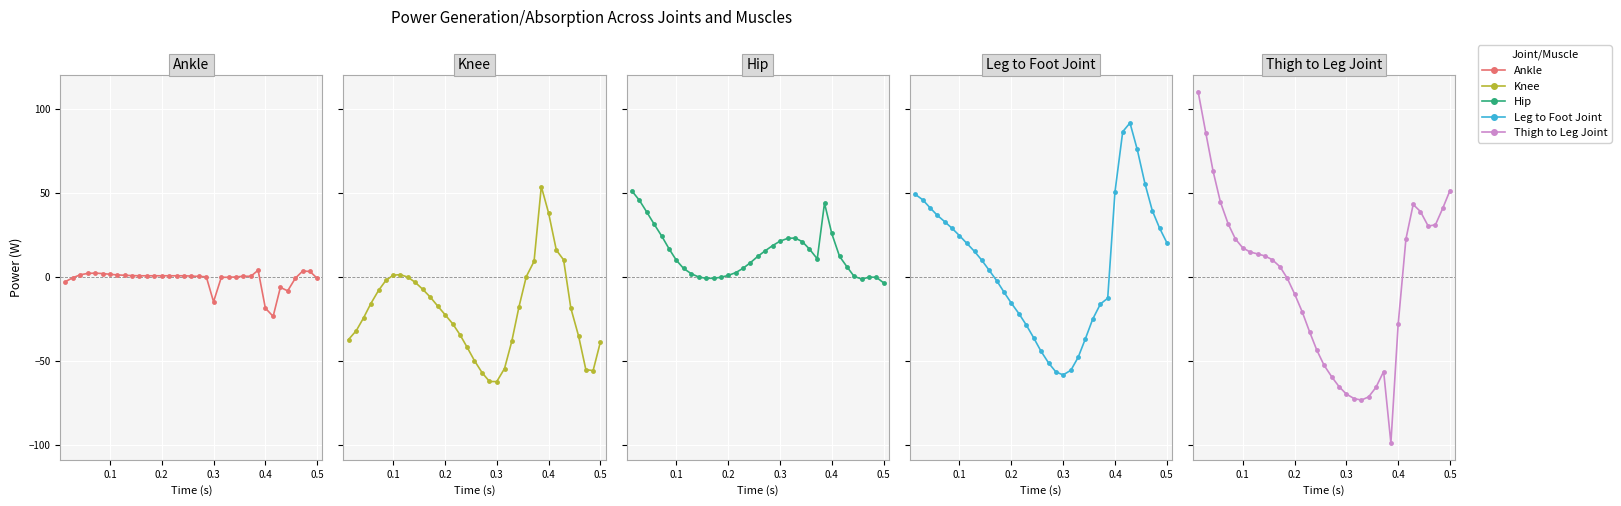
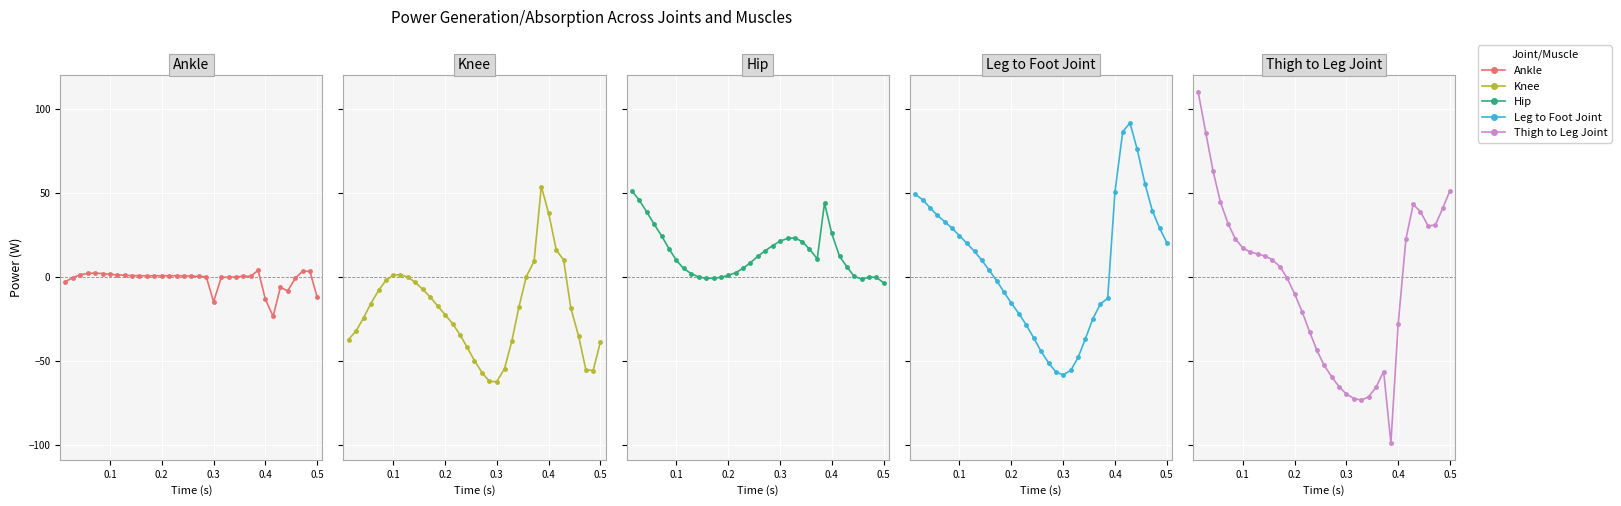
Ankle, 0.4: -19 -> -13
Ankle, 0.5: -1 -> -12
